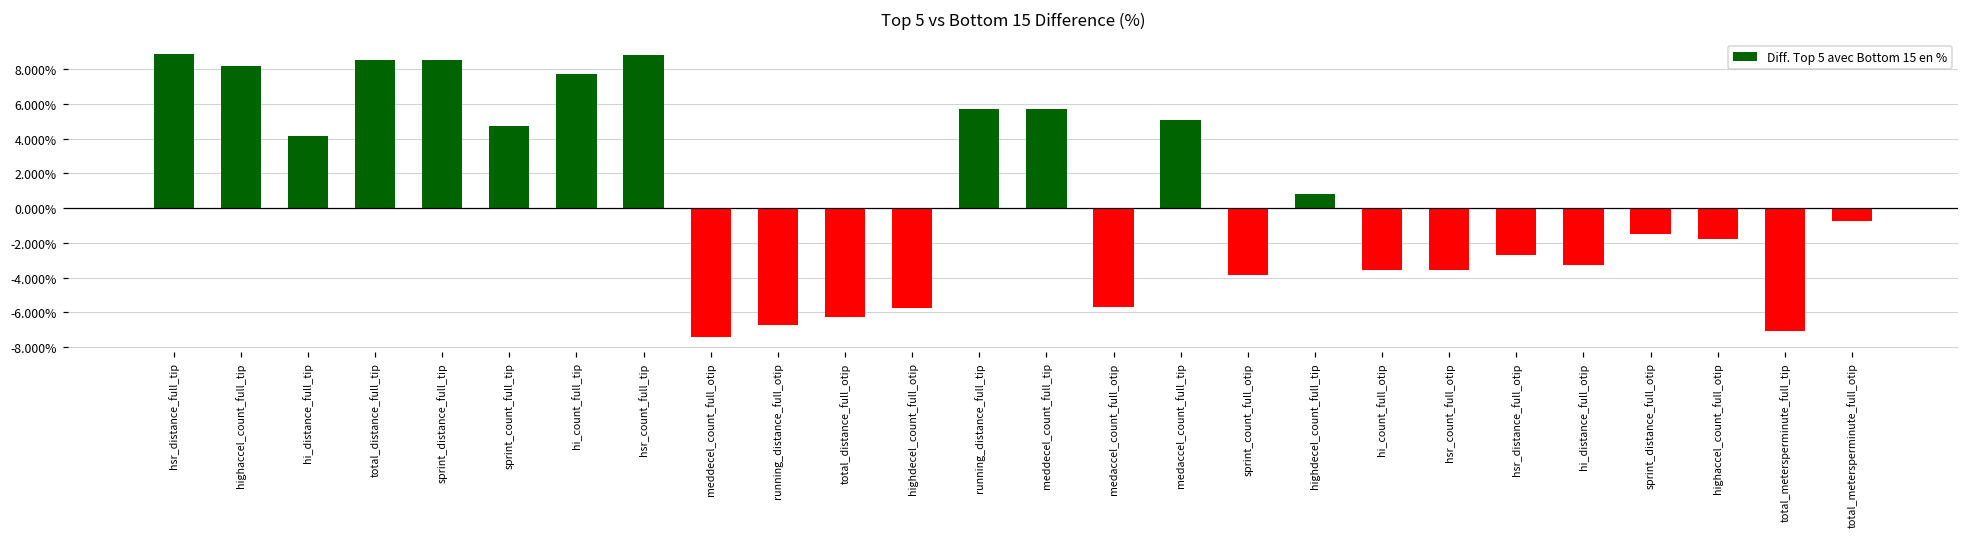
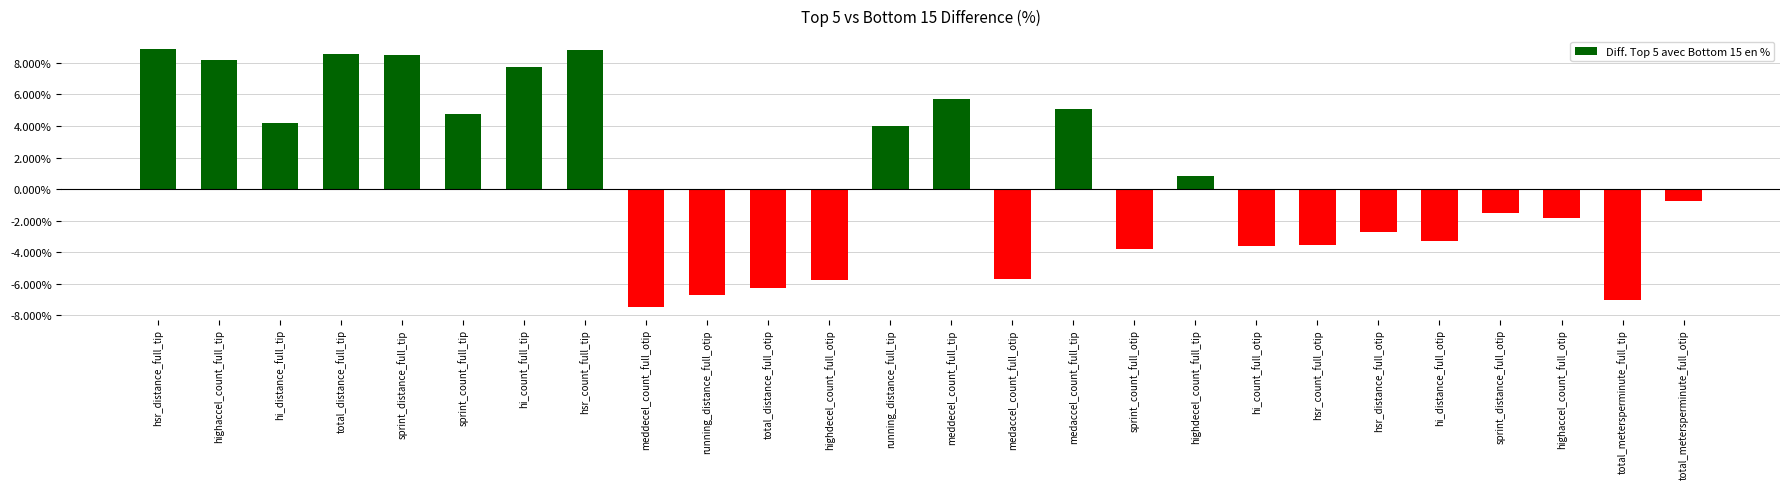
running_distance_full_tip: 5.7% -> 4.0%
